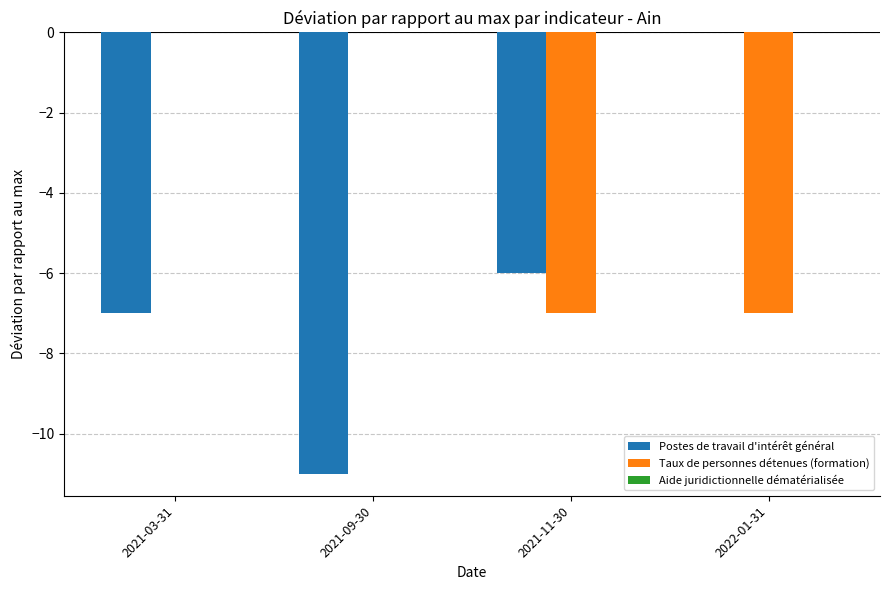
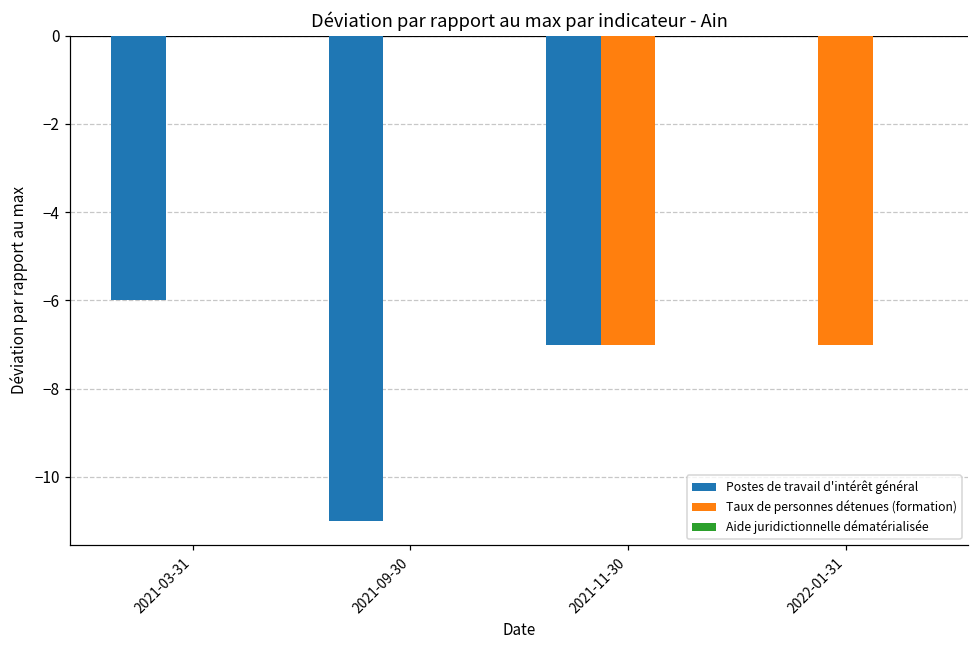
Postes de travail d'intérêt général, 2021-03-31: -7.0 -> -6.0
Postes de travail d'intérêt général, 2021-11-30: -6.0 -> -7.0
